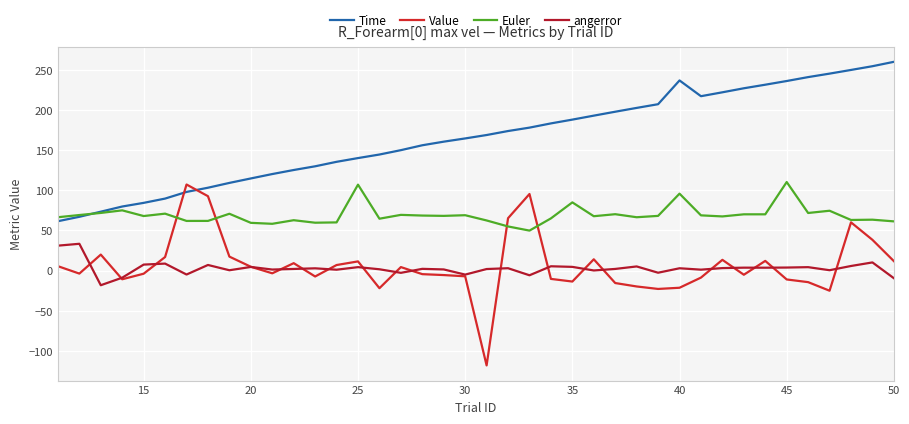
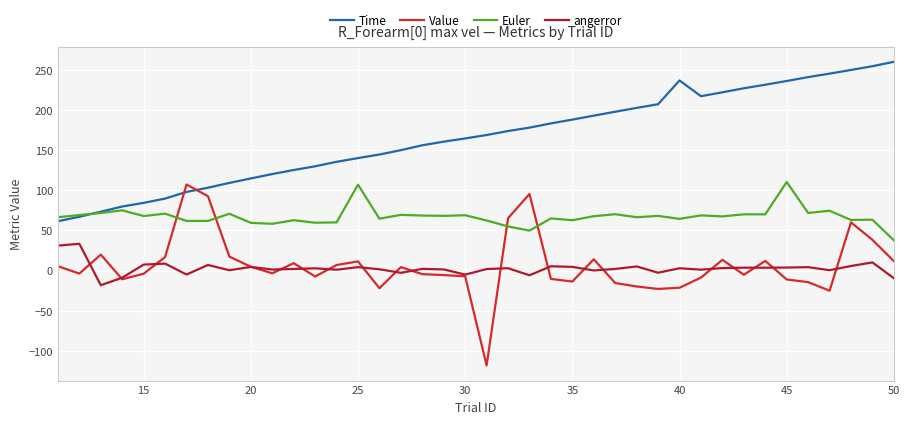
Euler, 35: 80 -> 60
Euler, 40: 100 -> 60
Euler, 50: 60 -> 40
